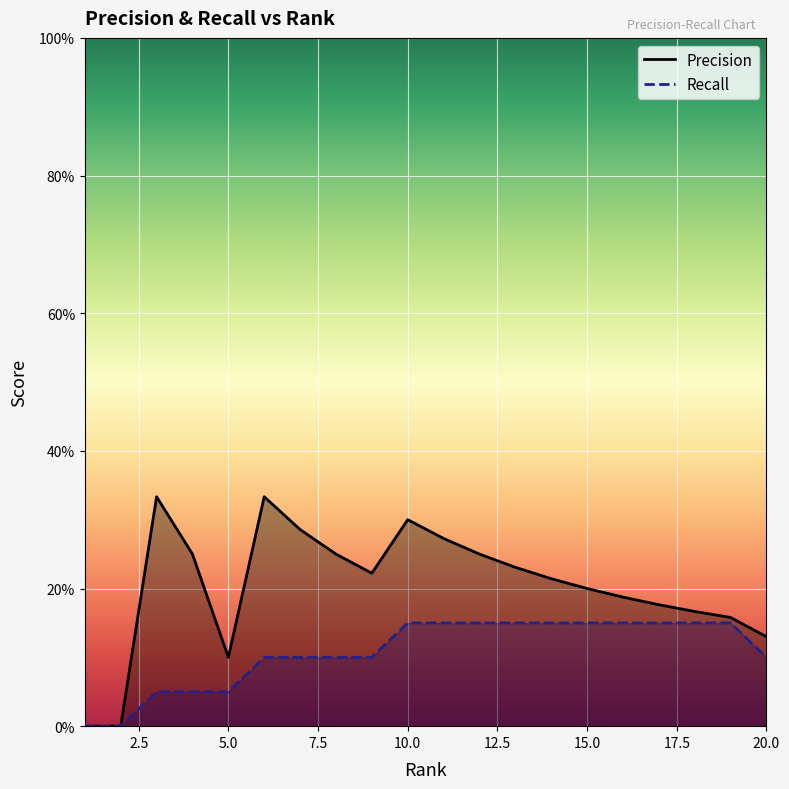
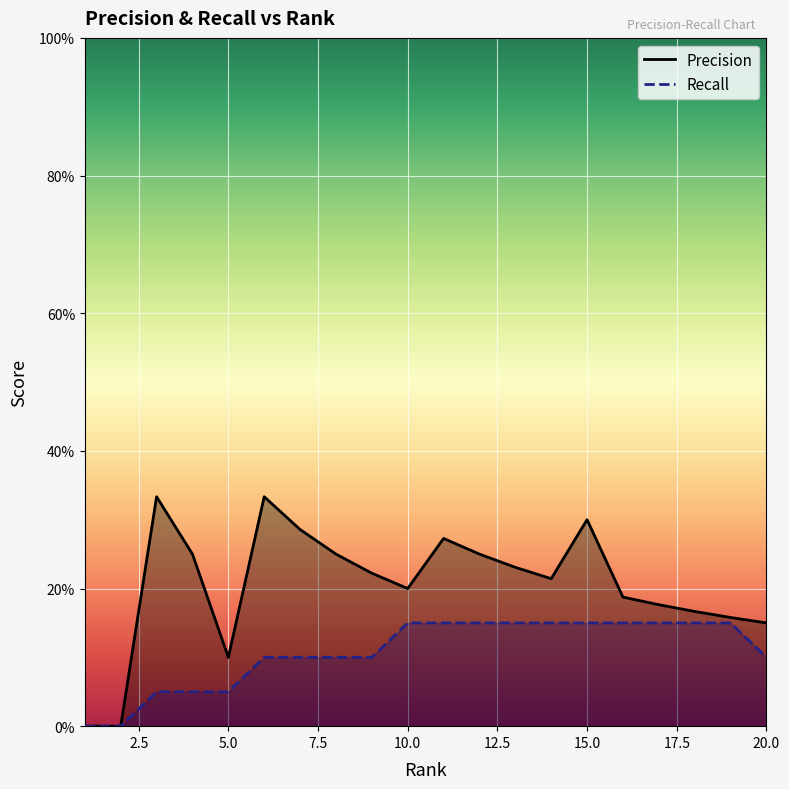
Precision, 10.0: 30% -> 20%
Precision, 15.0: 20% -> 30%
Precision, 20.0: 13% -> 15%
